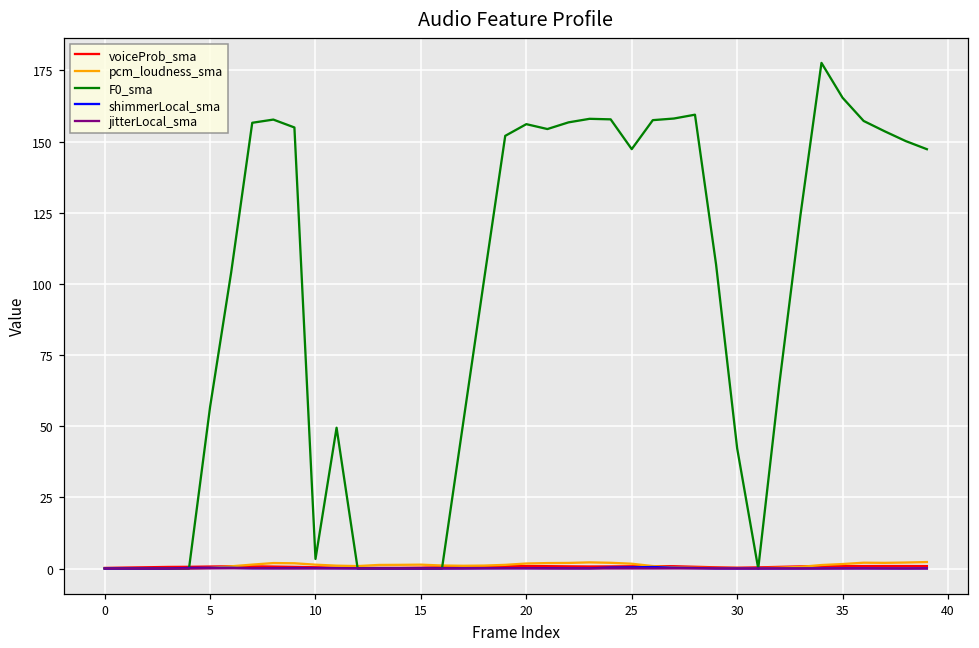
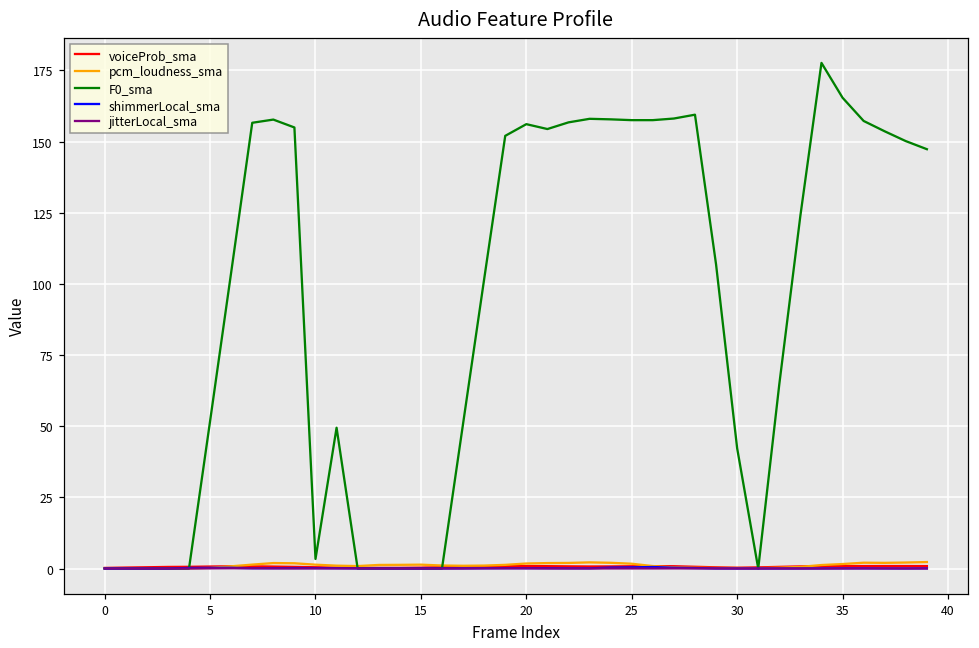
F0_sma, 5: 57 -> 52
F0_sma, 25: 147 -> 158
